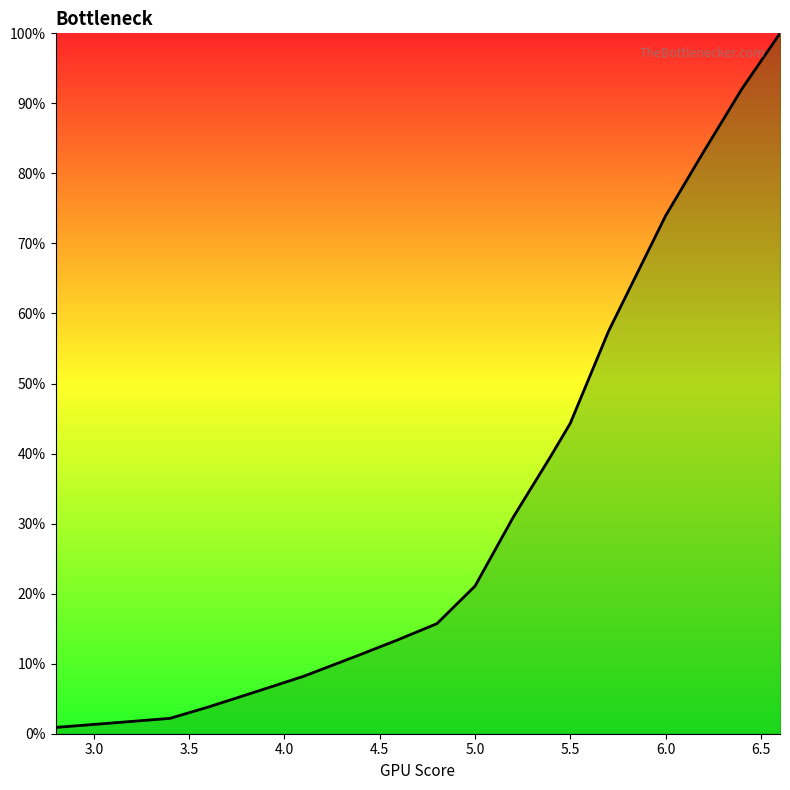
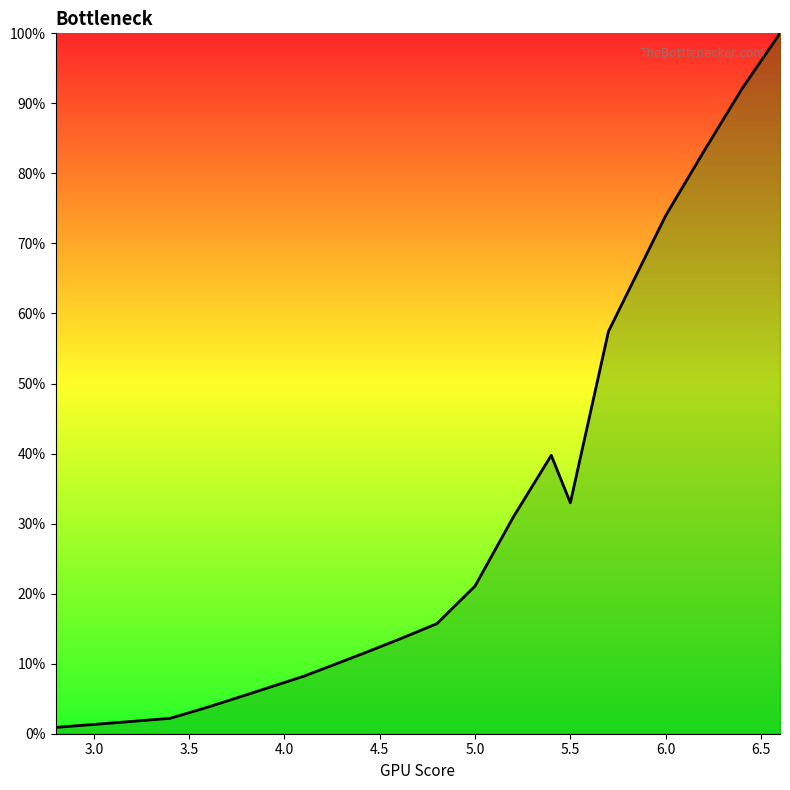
5.5: 44% -> 33%
